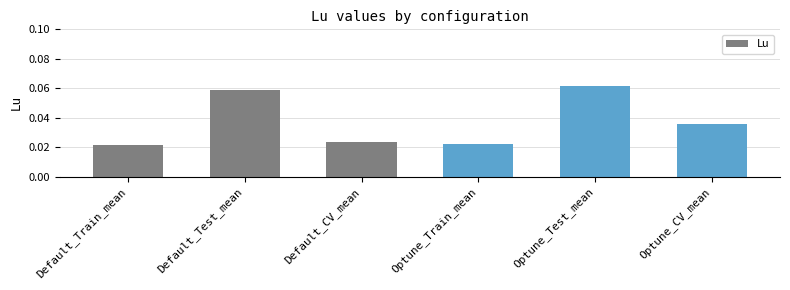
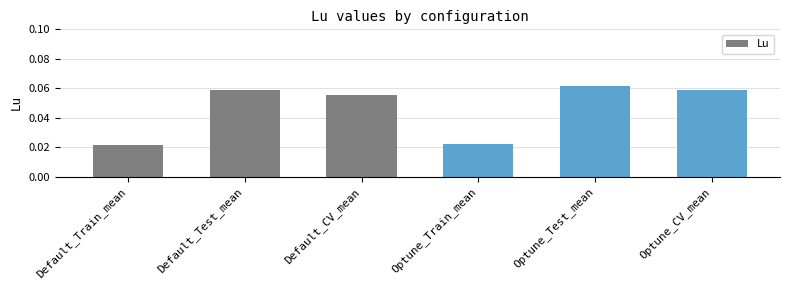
Default_CV_mean: 0.024 -> 0.056
Optune_CV_mean: 0.036 -> 0.059
